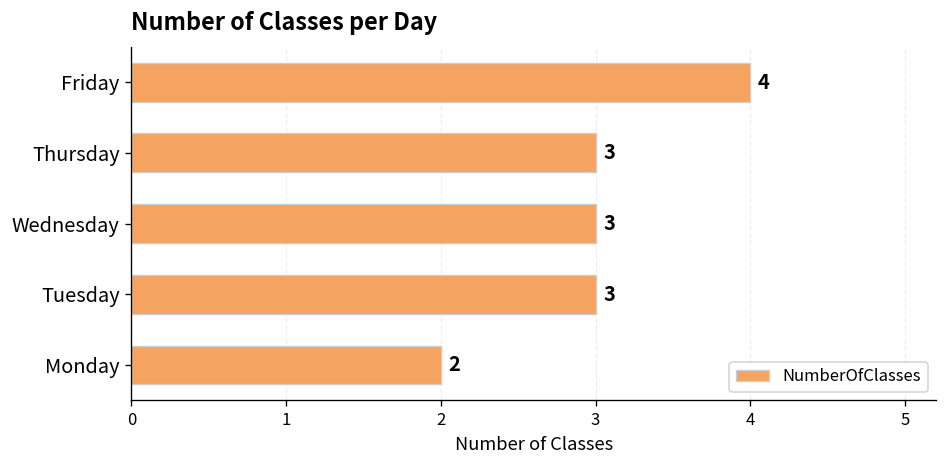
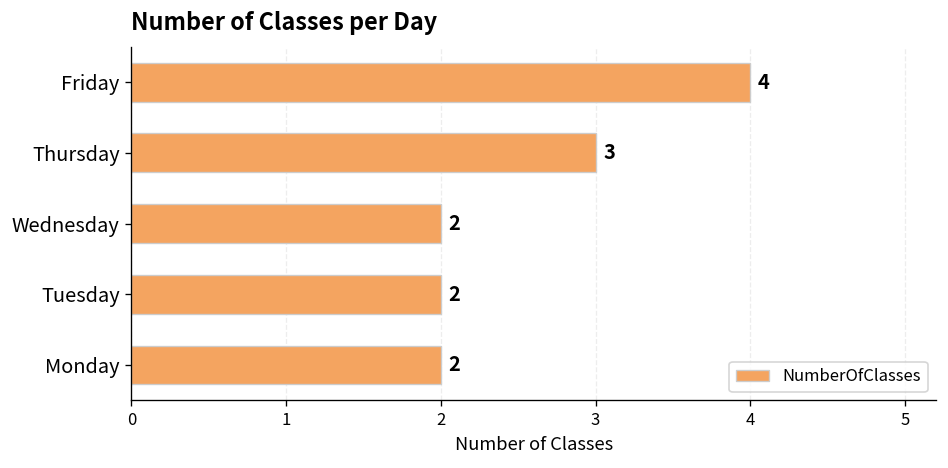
Wednesday: 3 -> 2
Tuesday: 3 -> 2
